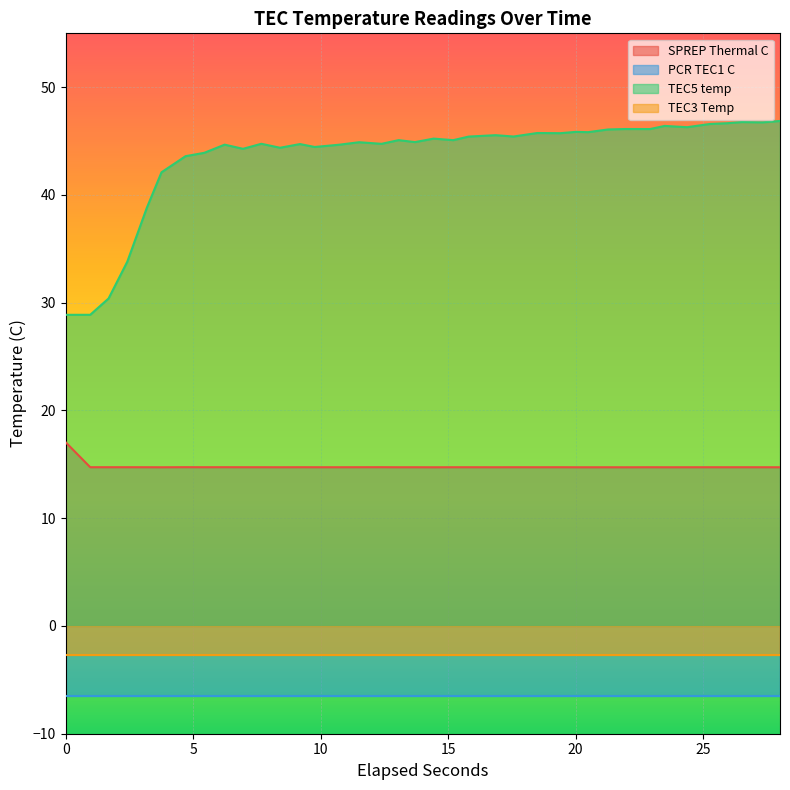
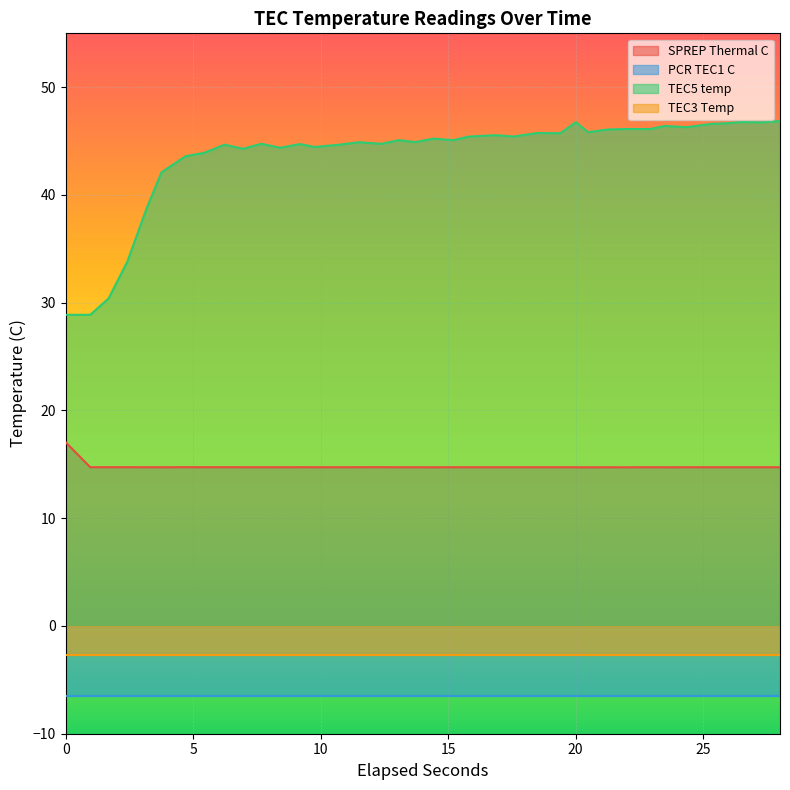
TEC5 temp, 20: 45.9 -> 46.8
